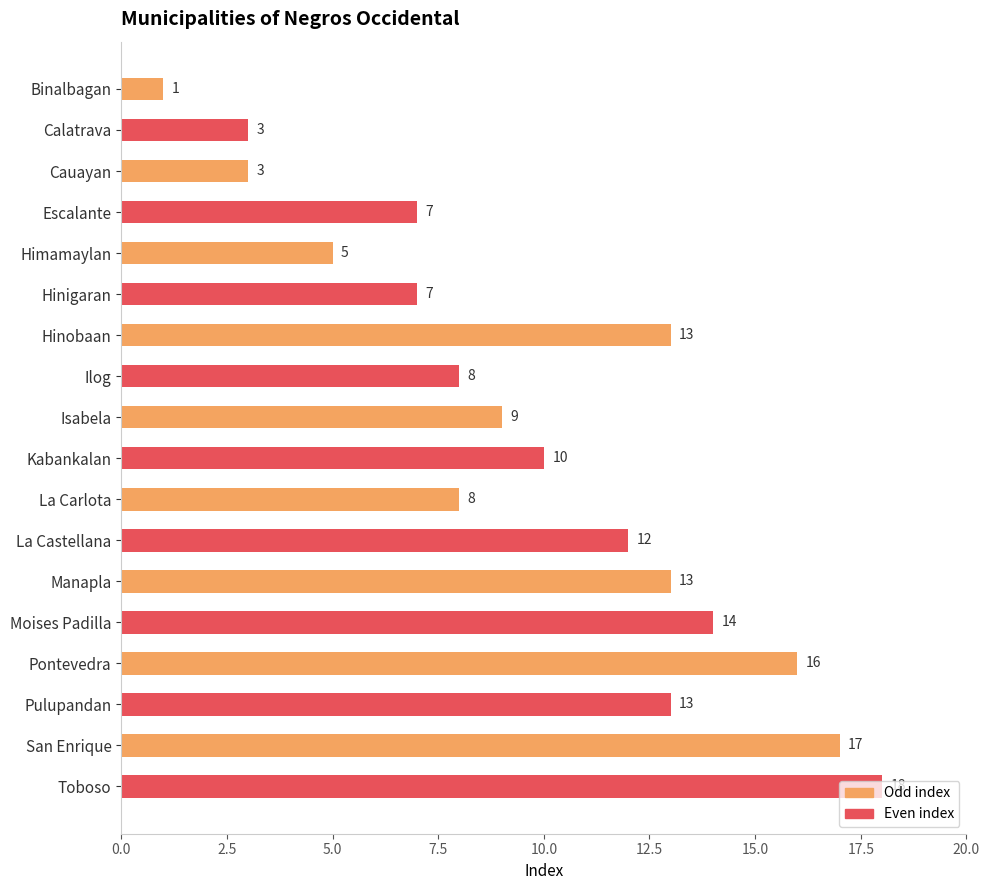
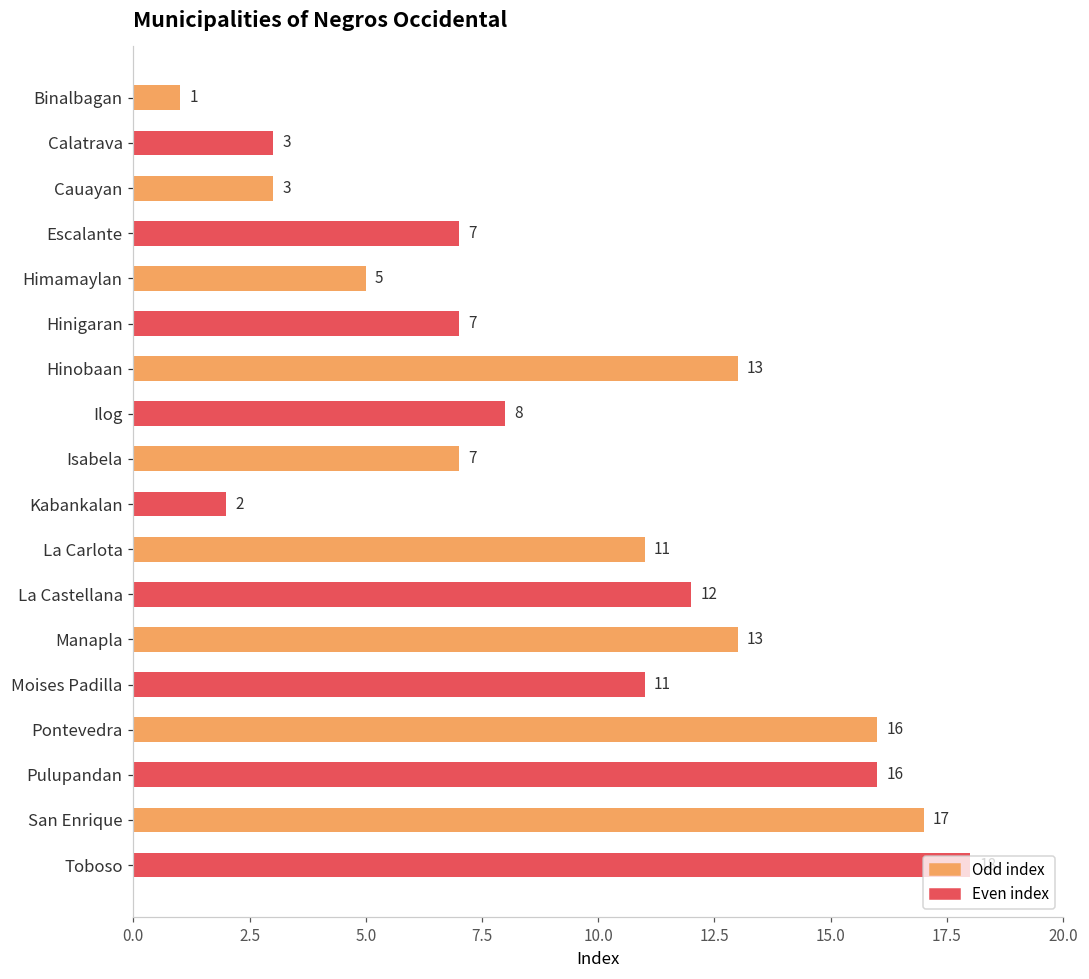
Isabela: 9 -> 7
Kabankalan: 10 -> 2
La Carlota: 8 -> 11
Moises Padilla: 14 -> 11
Pulupandan: 13 -> 16
